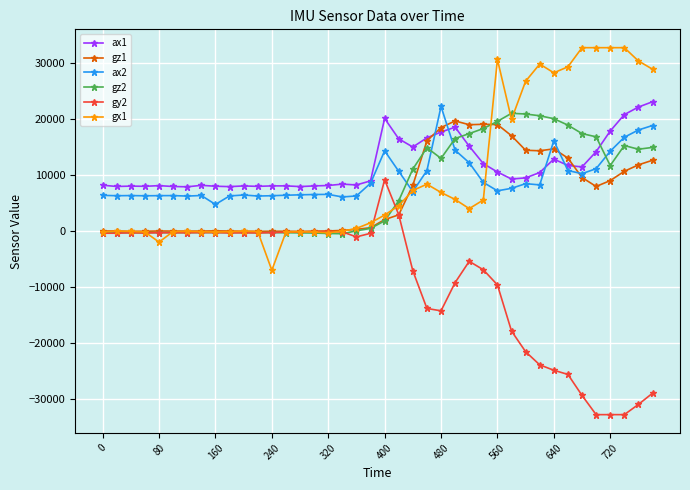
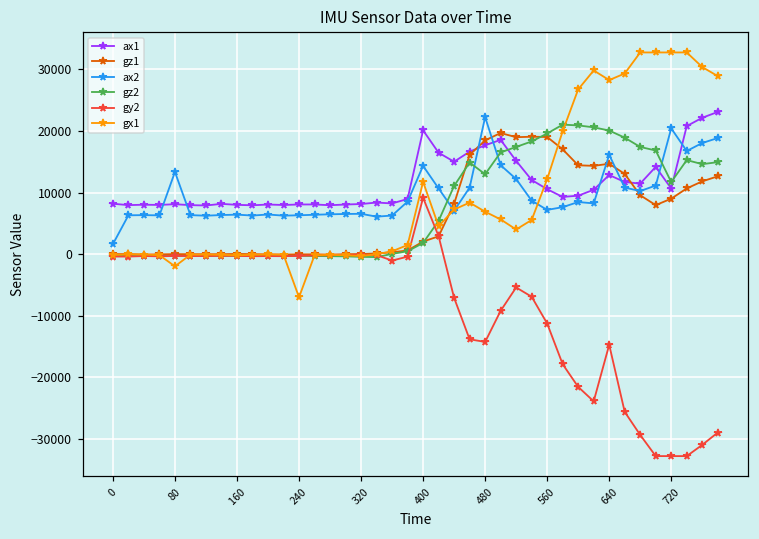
ax2, 0: 6000 -> 2000
ax2, 80: 6000 -> 13000
ax2, 160: 5000 -> 6000
gx1, 400: 3000 -> 12000
gy2, 560: -10000 -> -11000
gx1, 560: 31000 -> 12000
gy2, 640: -25000 -> -15000
ax1, 720: 18000 -> 11000
ax2, 720: 14000 -> 20000
